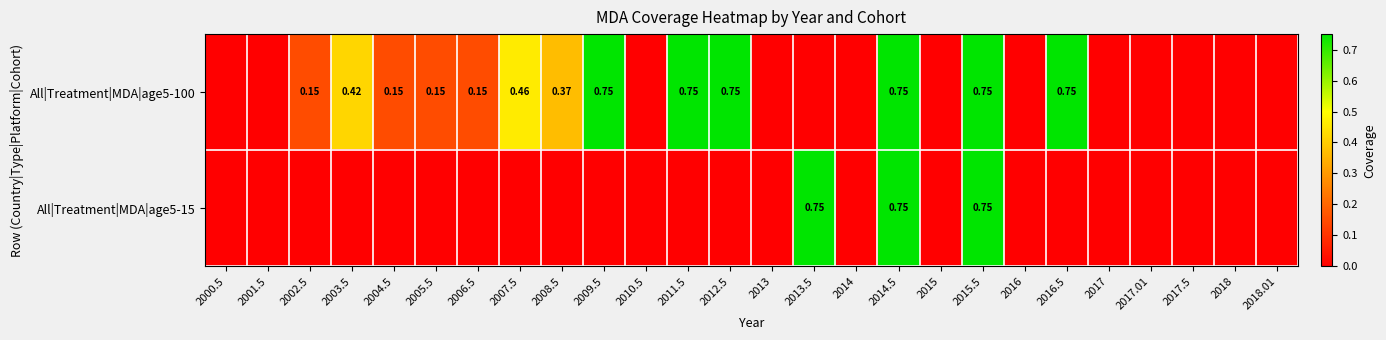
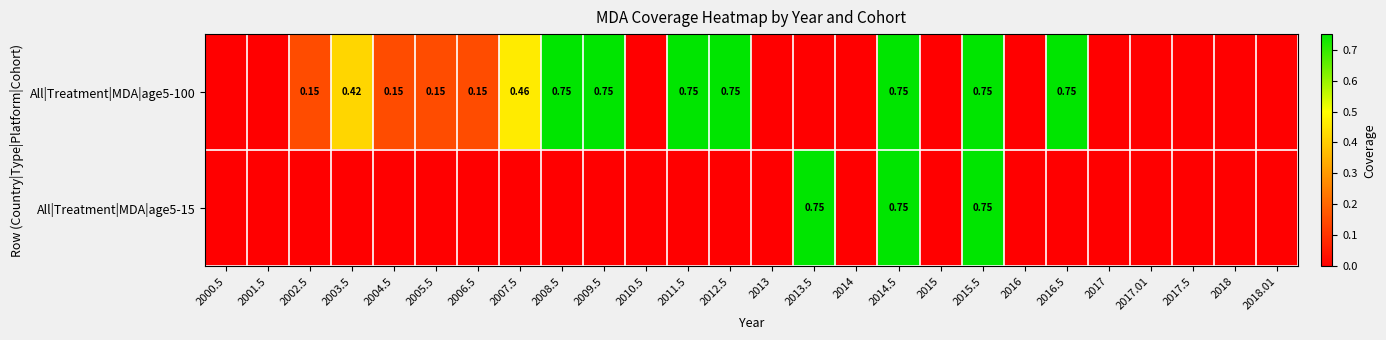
All|Treatment|MDA|age5-100, 2008.5: 0.37 -> 0.75
